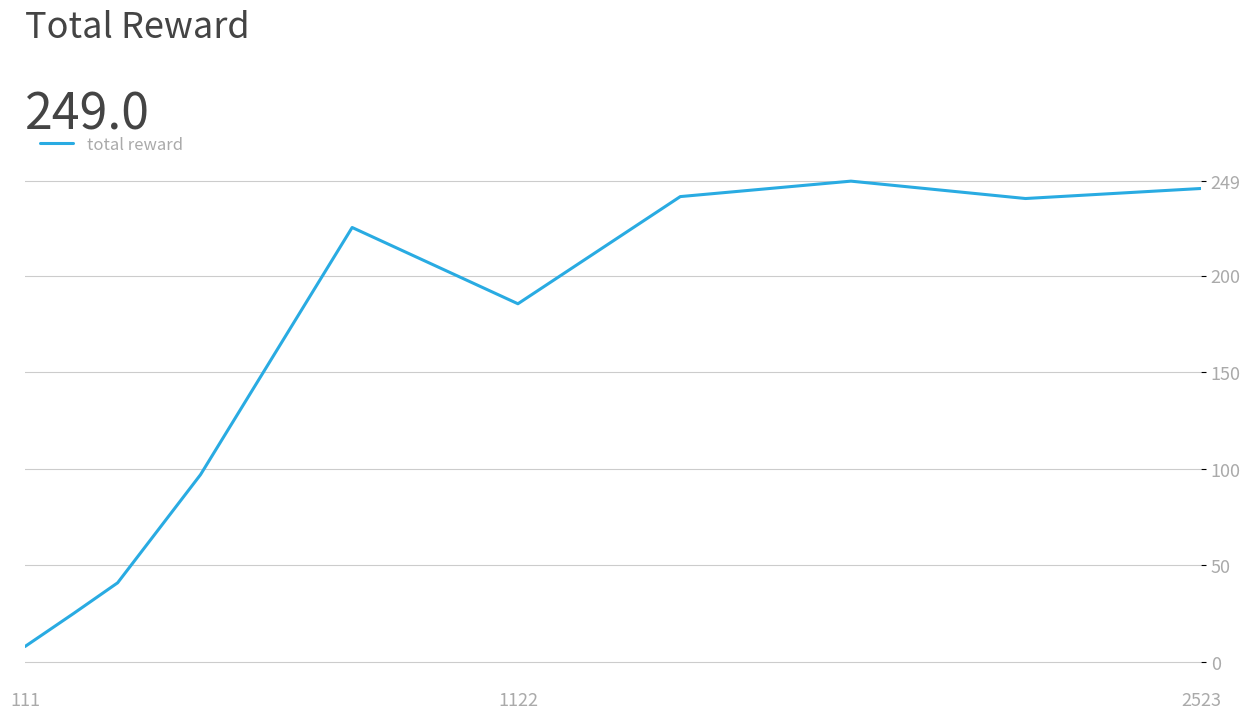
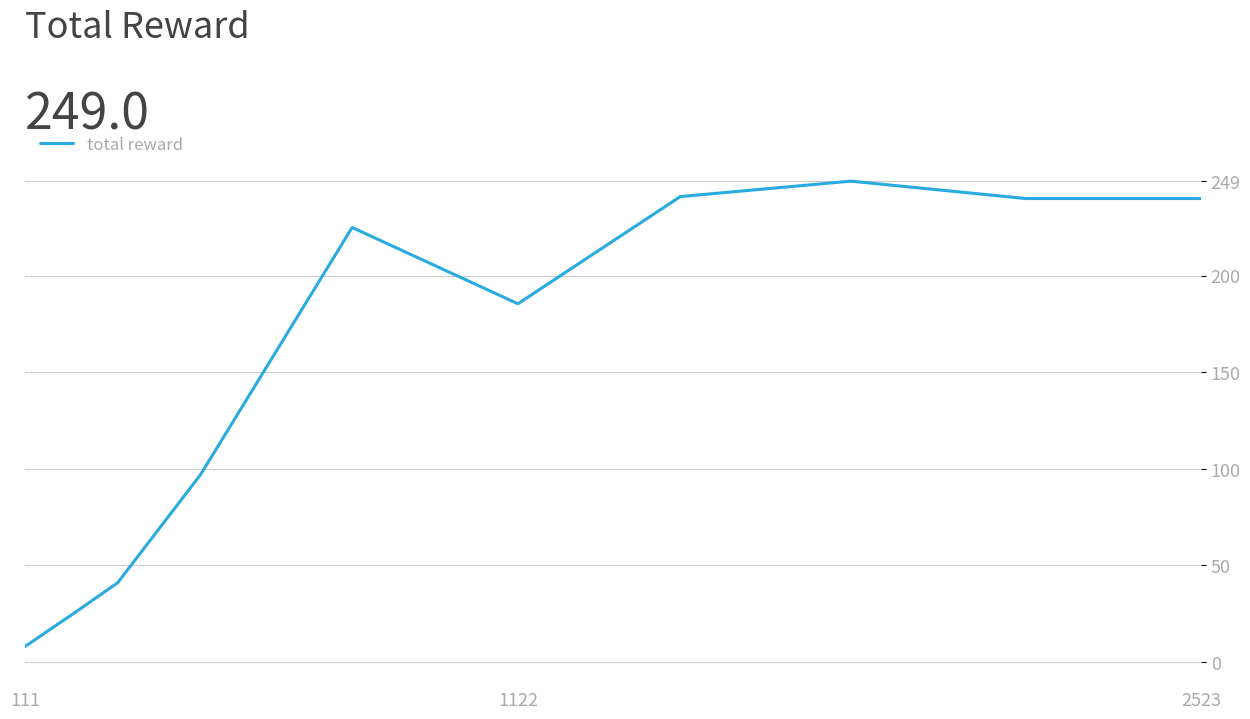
2523: 245 -> 240
